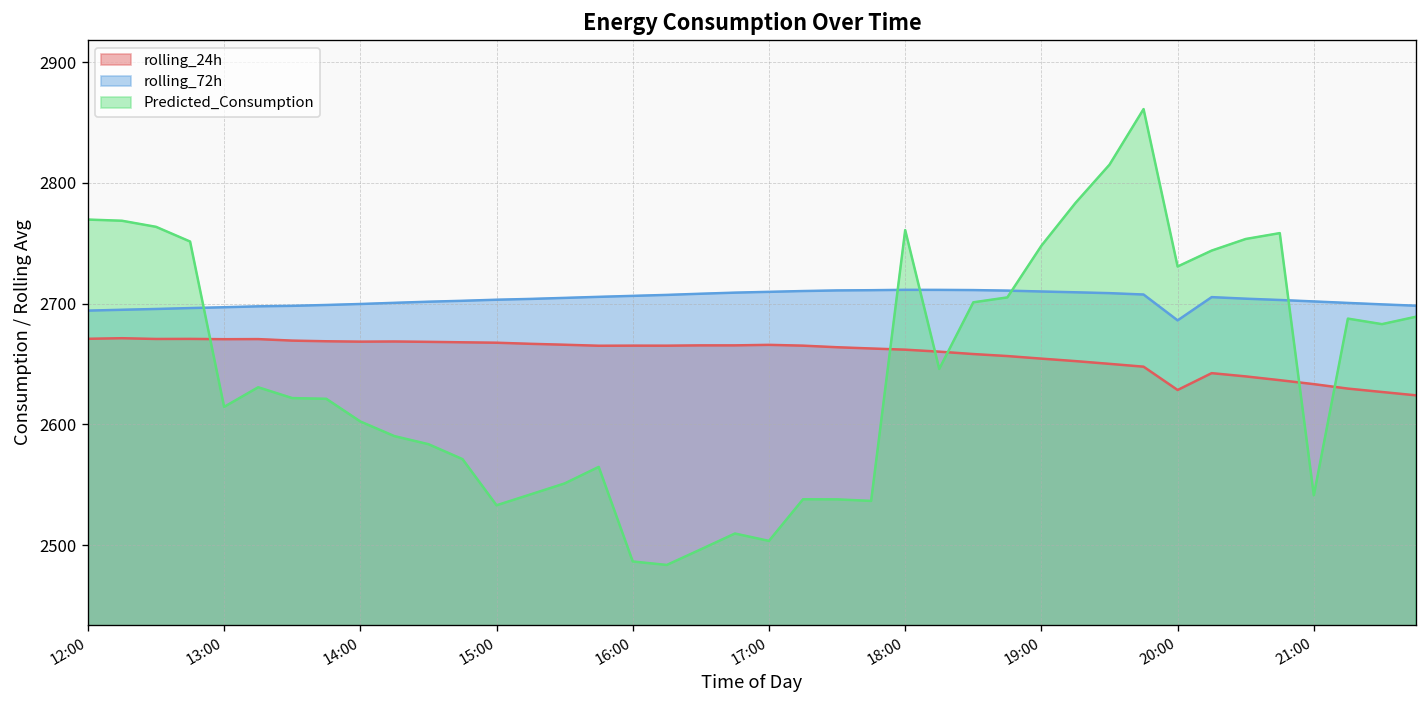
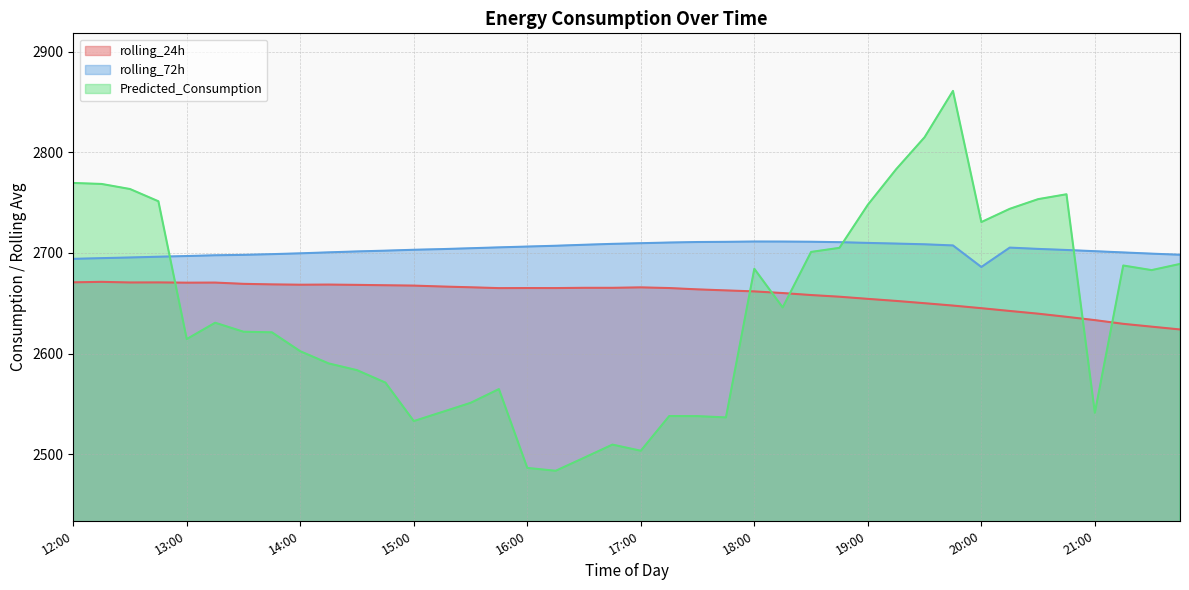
Predicted_Consumption, 18:00: 2761 -> 2684
rolling_24h, 20:00: 2628 -> 2645
